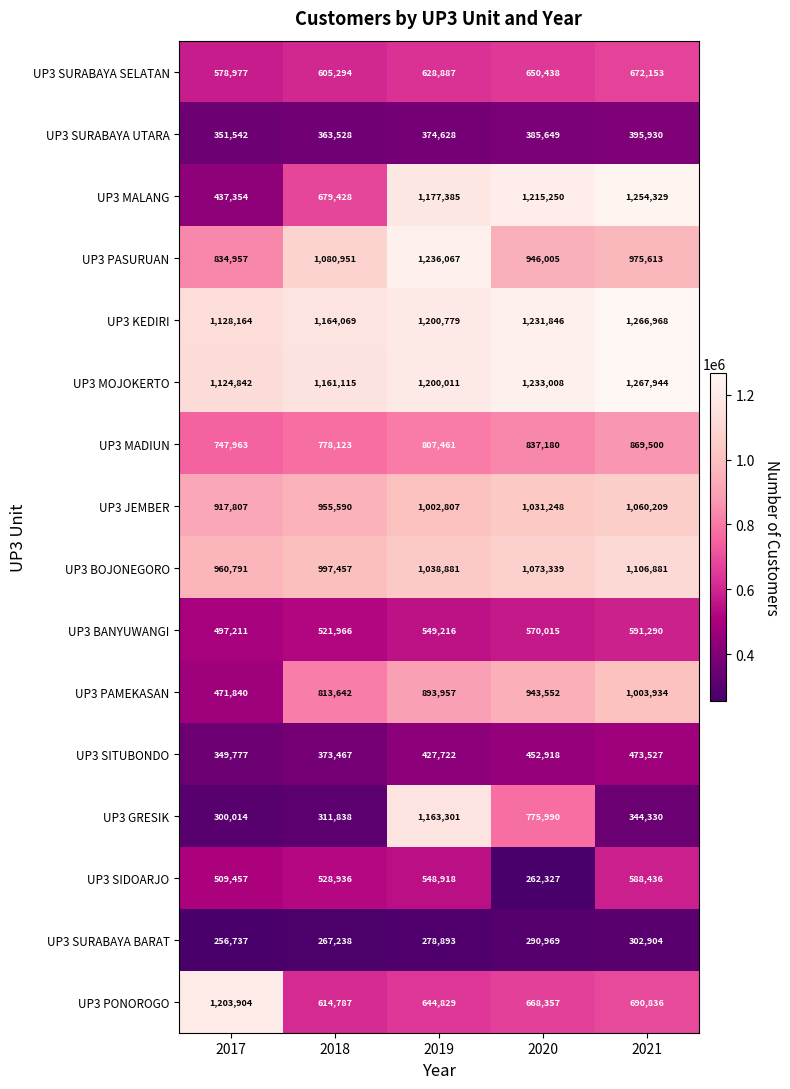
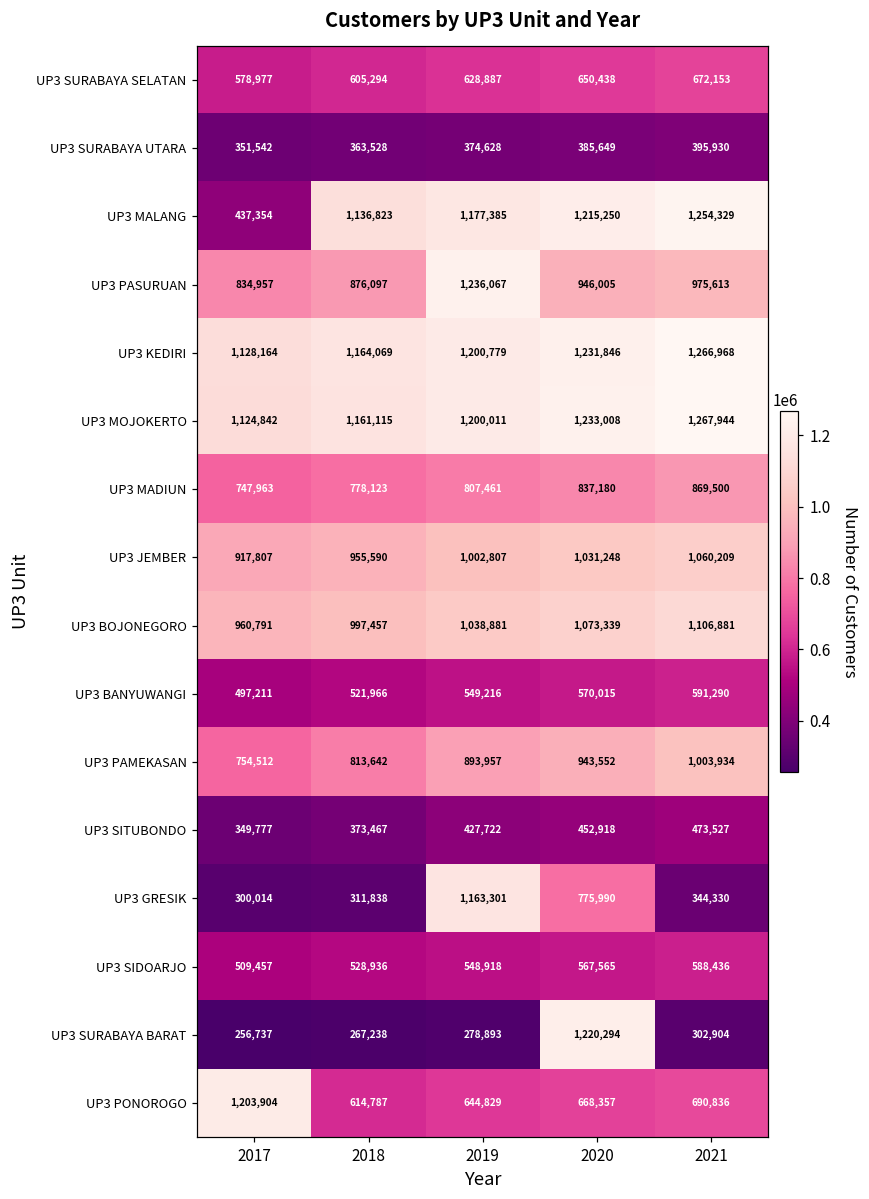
UP3 MALANG, 2018: 679,428 -> 1,136,823
UP3 PASURUAN, 2018: 1,080,951 -> 876,097
UP3 PAMEKASAN, 2017: 471,840 -> 754,512
UP3 SIDOARJO, 2020: 262,327 -> 567,565
UP3 SURABAYA BARAT, 2020: 290,969 -> 1,220,294
